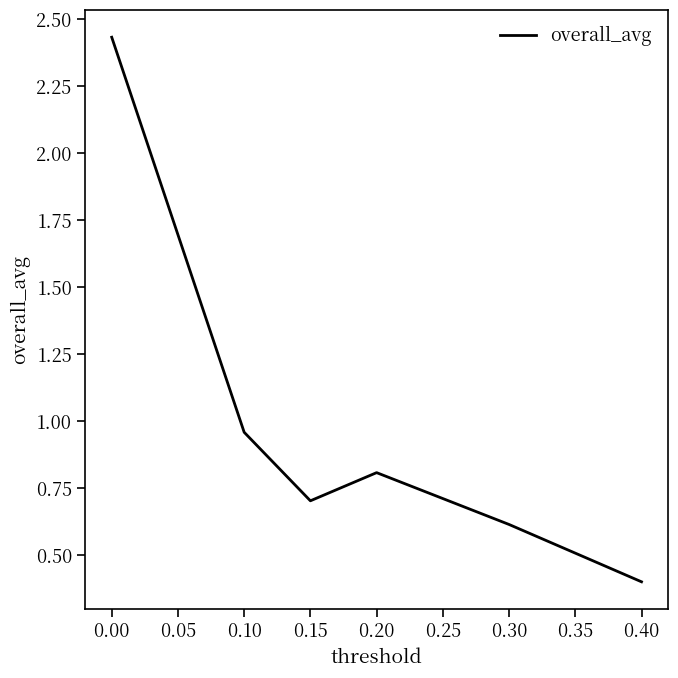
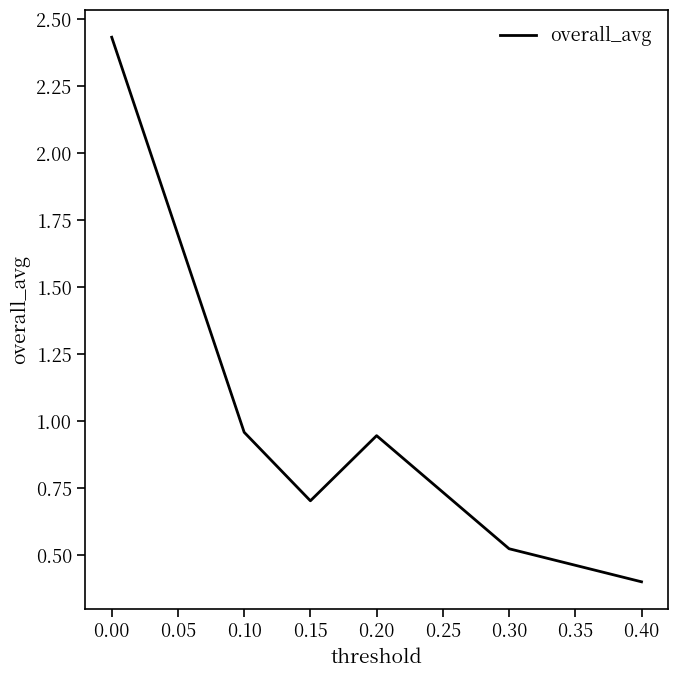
0.20: 0.81 -> 0.95
0.30: 0.62 -> 0.52
